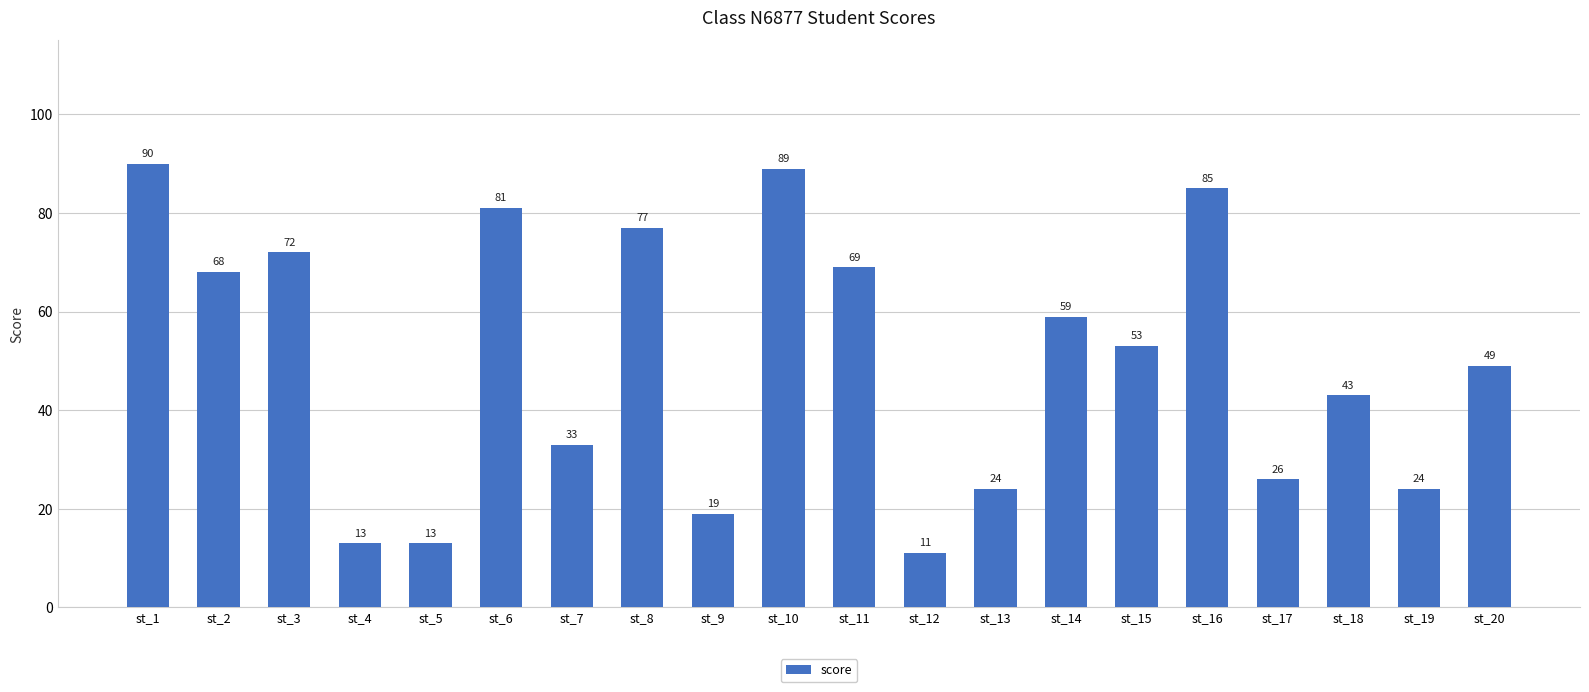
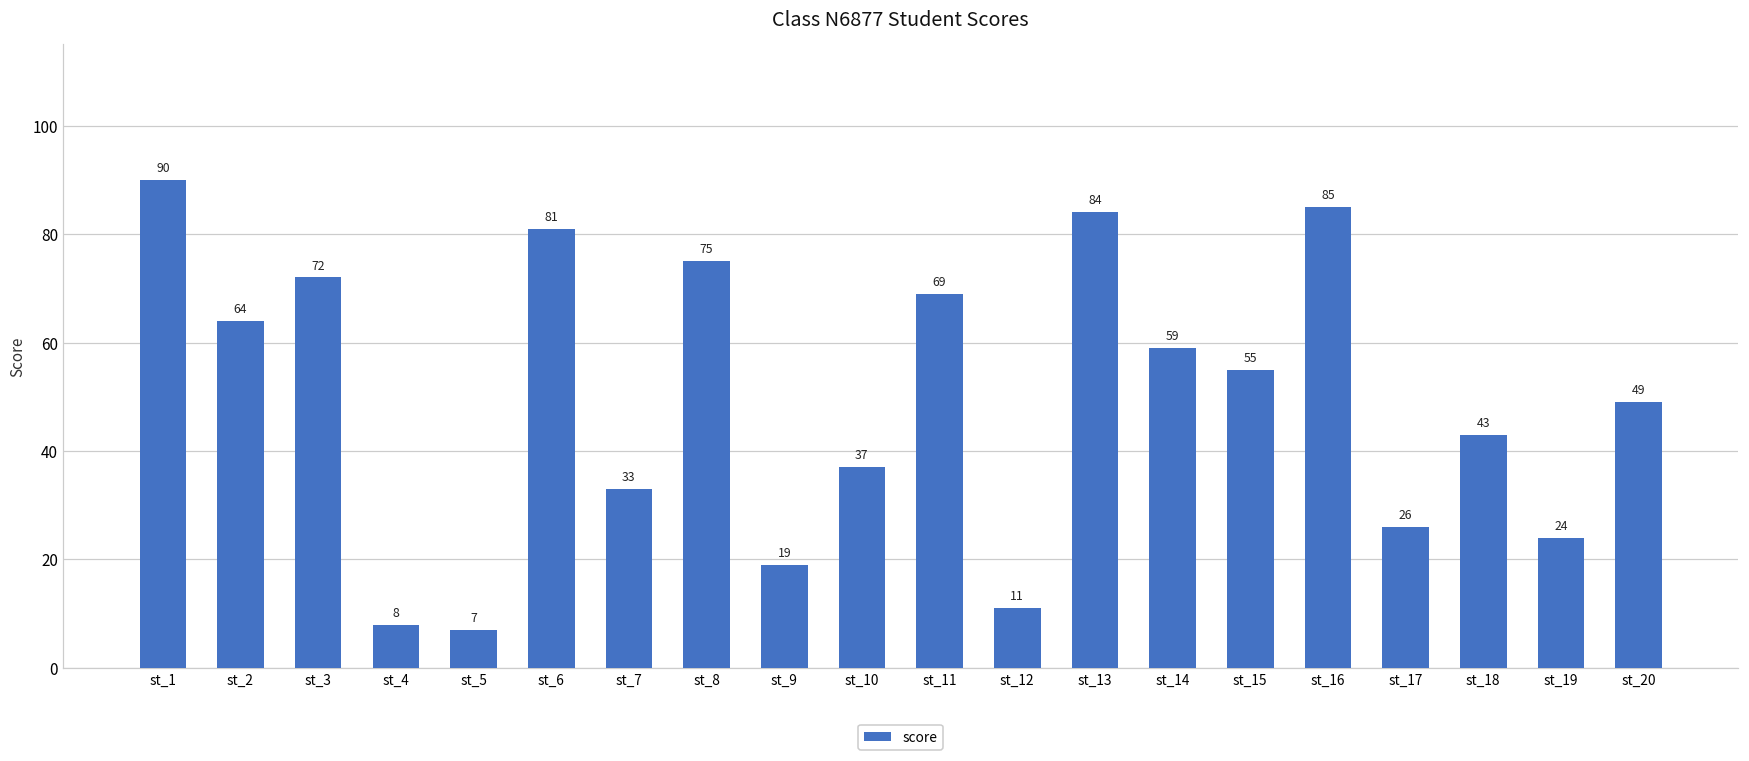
st_2: 68 -> 64
st_4: 13 -> 8
st_5: 13 -> 7
st_8: 77 -> 75
st_10: 89 -> 37
st_13: 24 -> 84
st_15: 53 -> 55
